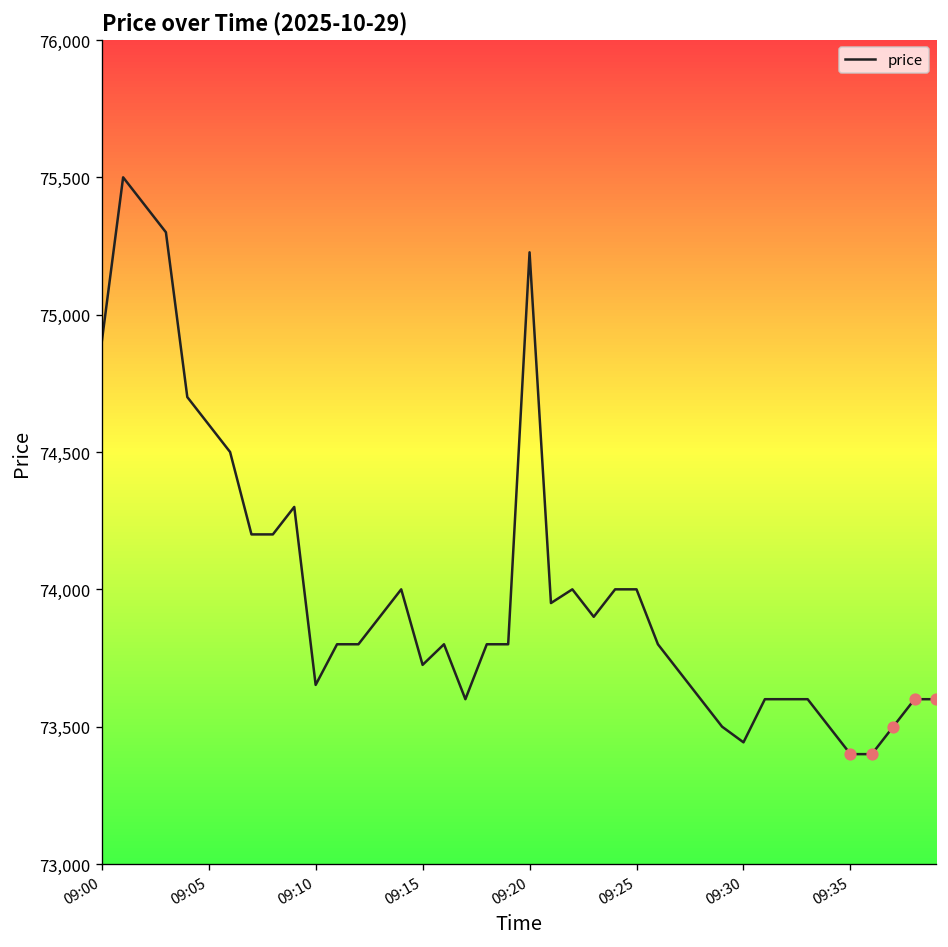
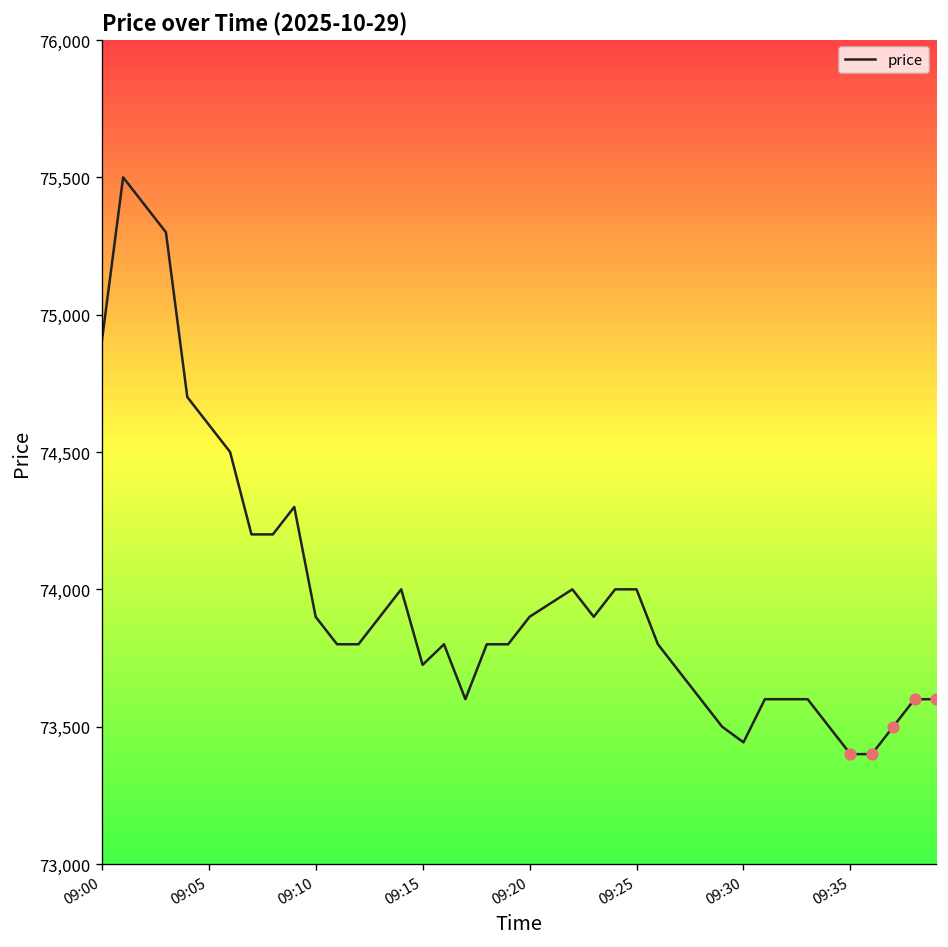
price, 09:10: 73,650 -> 73,900
price, 09:20: 75,230 -> 73,900
